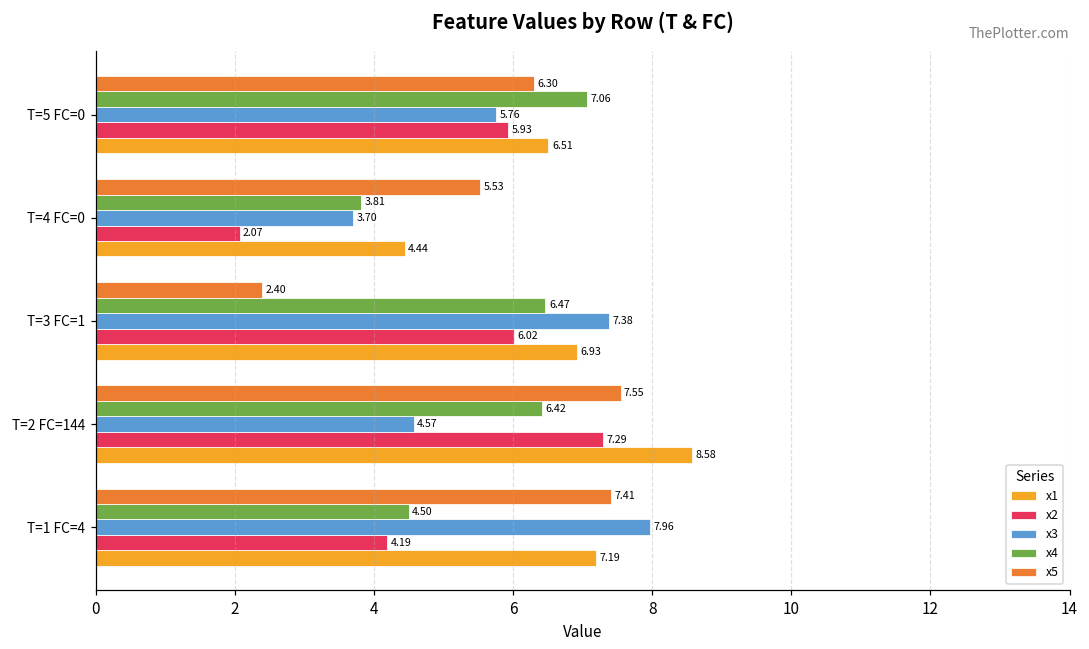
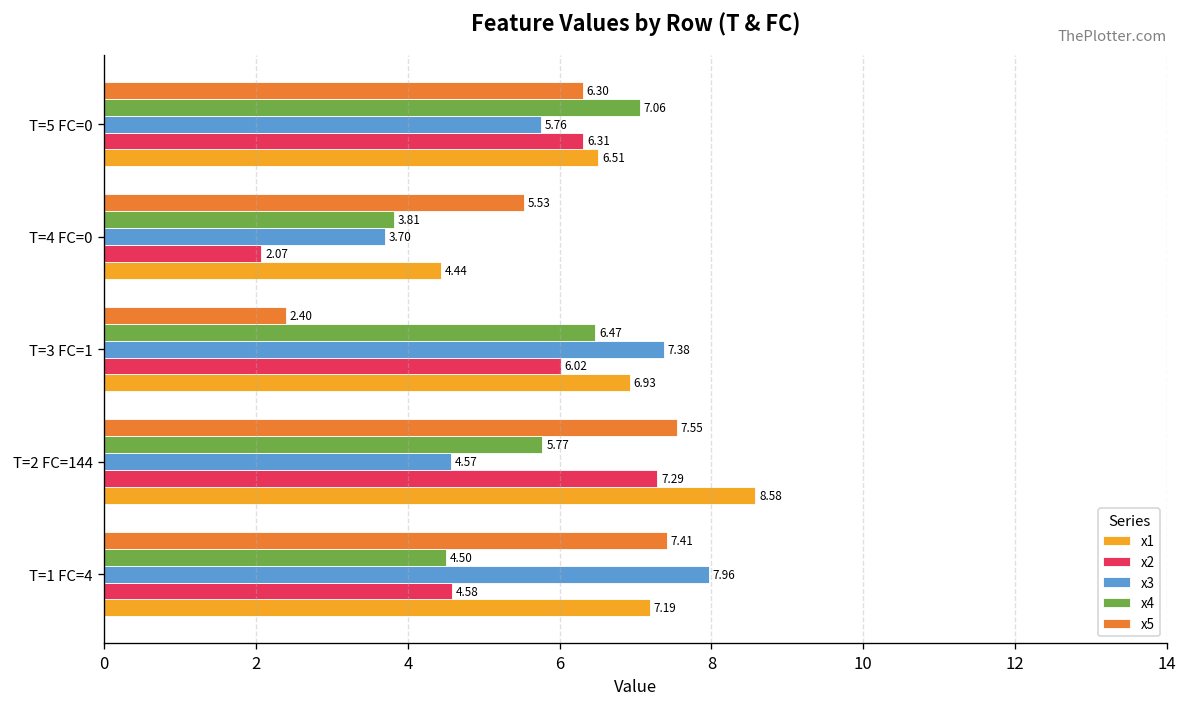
x2, T=5 FC=0: 5.93 -> 6.31
x4, T=2 FC=144: 6.42 -> 5.77
x2, T=1 FC=4: 4.19 -> 4.58
